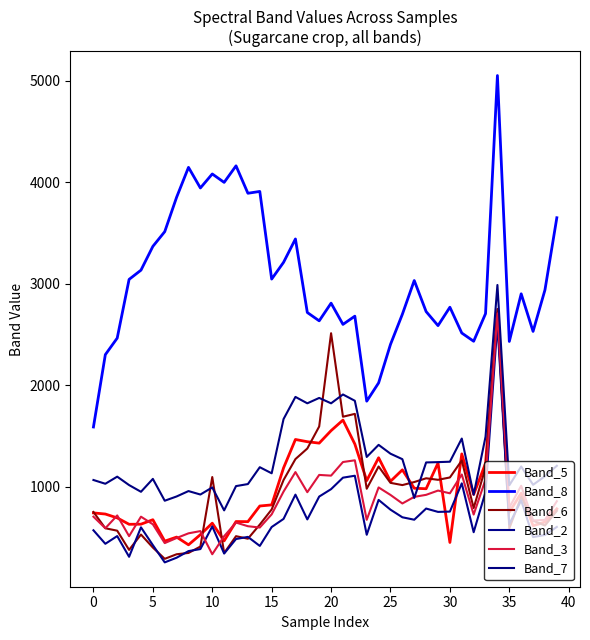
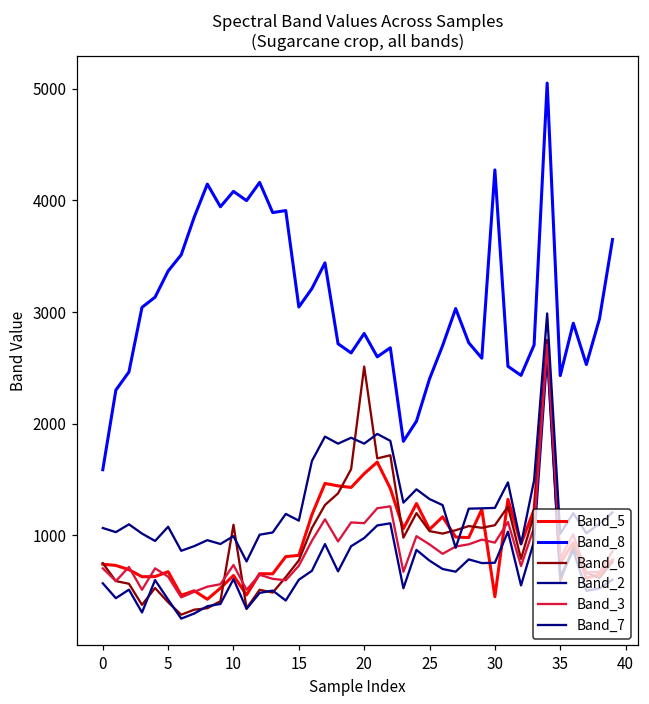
Band_3, 10: 340 -> 740
Band_8, 30: 2770 -> 4270
